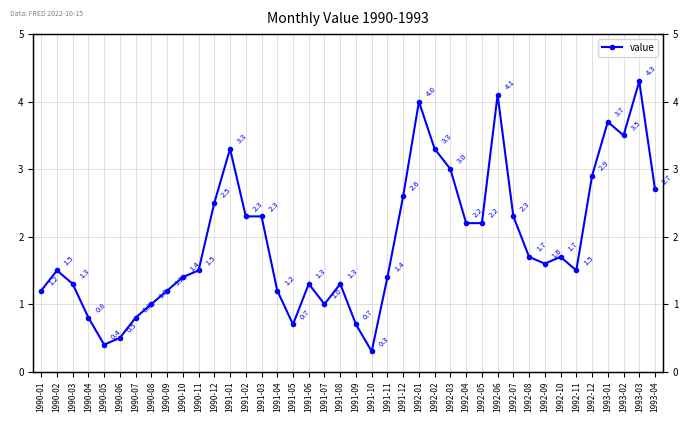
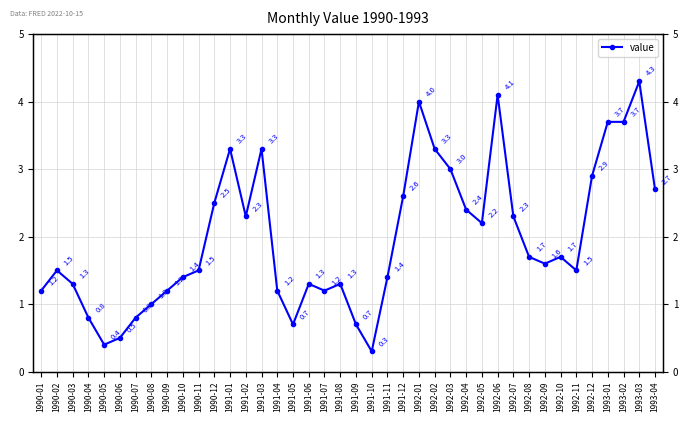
1991-03: 2.3 -> 3.3
1991-07: 1.0 -> 1.2
1992-04: 2.2 -> 2.4
1993-02: 3.5 -> 3.7
